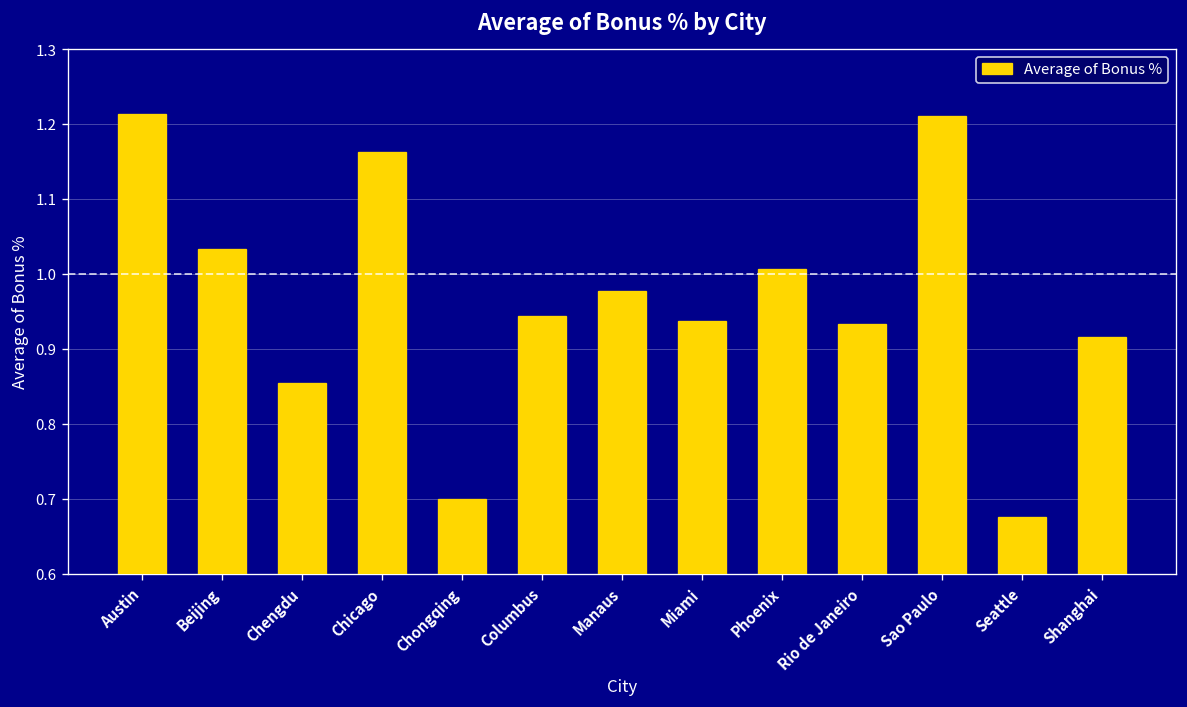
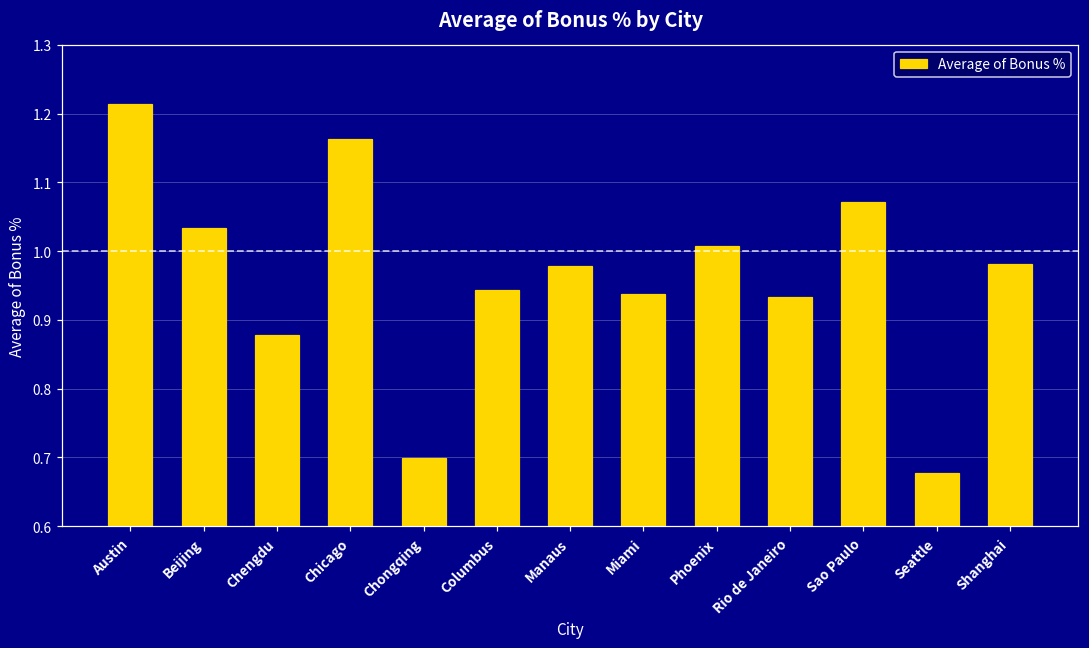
Chengdu: 0.85 -> 0.88
Sao Paulo: 1.21 -> 1.07
Shanghai: 0.92 -> 0.98
